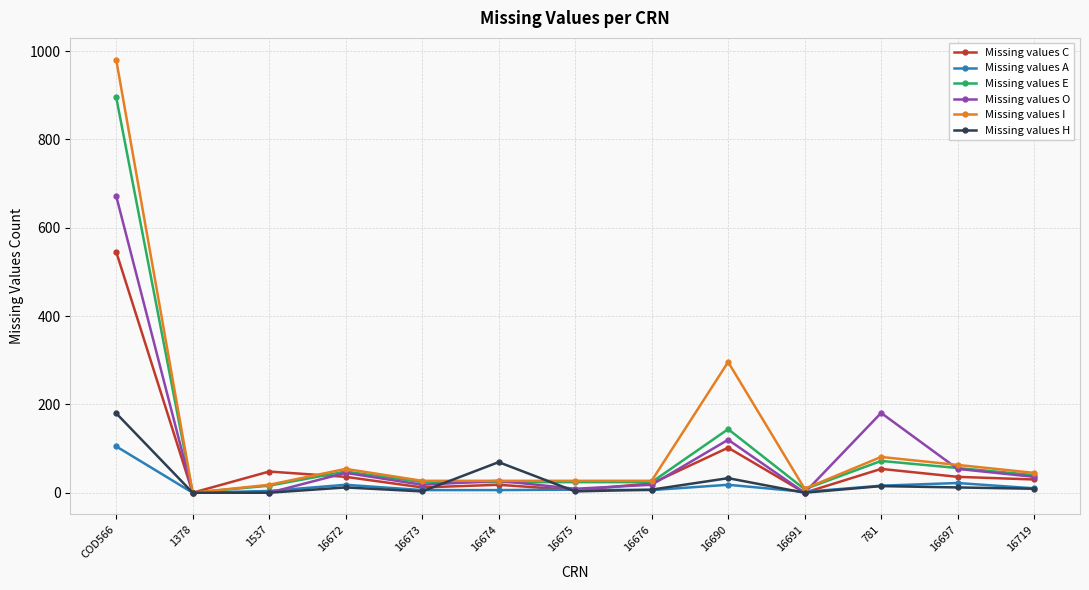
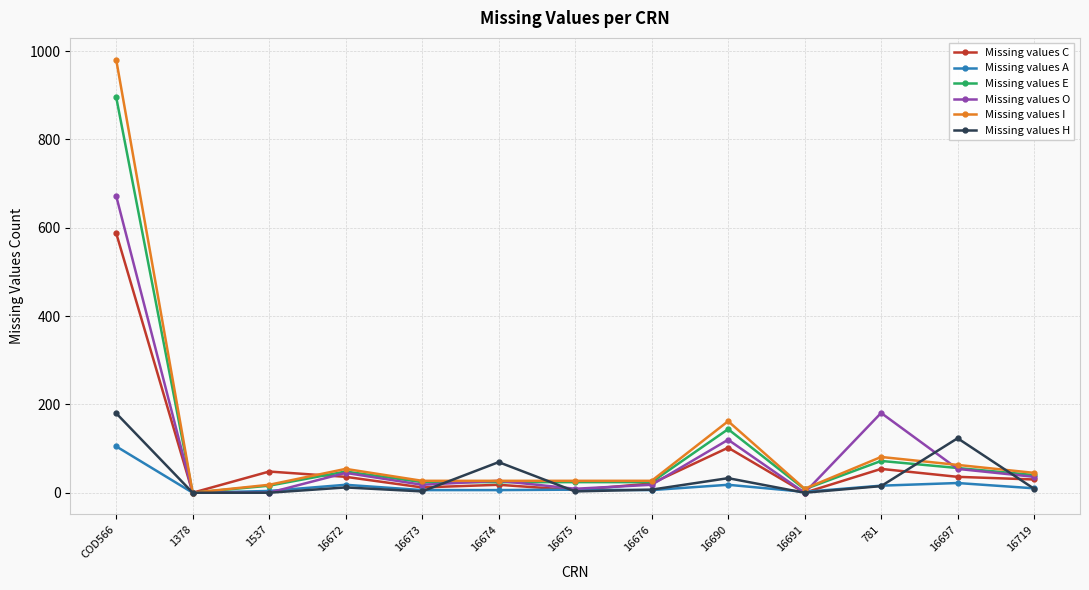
Missing values C, COD566: 550 -> 590
Missing values I, 16690: 300 -> 160
Missing values H, 16697: 10 -> 120
